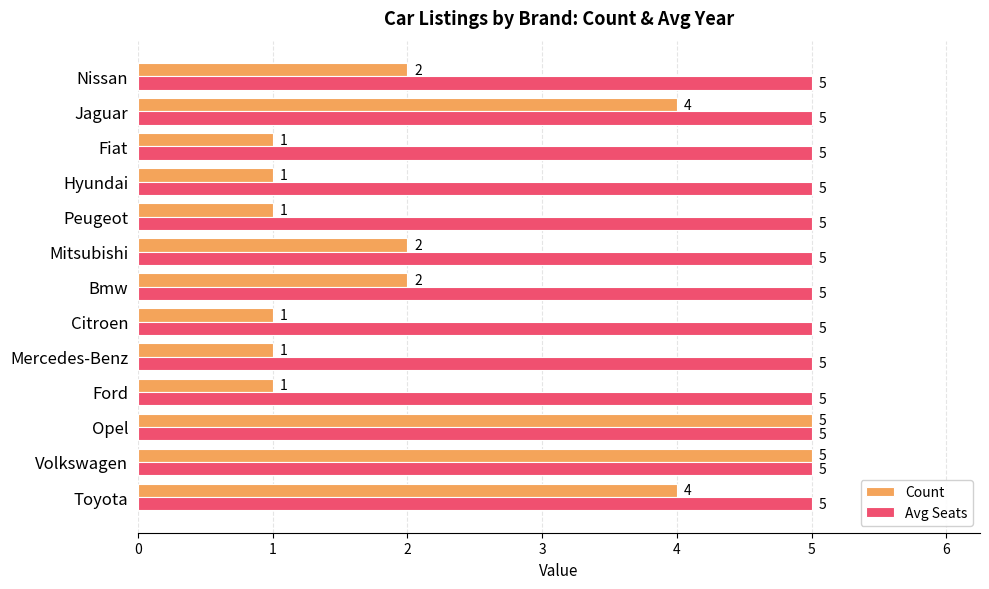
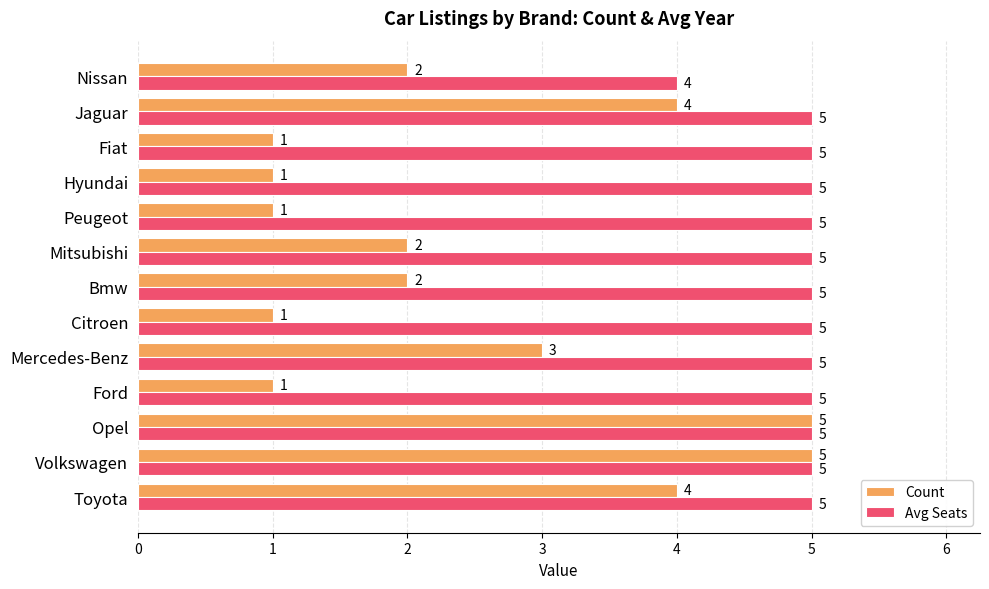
Avg Seats, Nissan: 5 -> 4
Count, Mercedes-Benz: 1 -> 3
